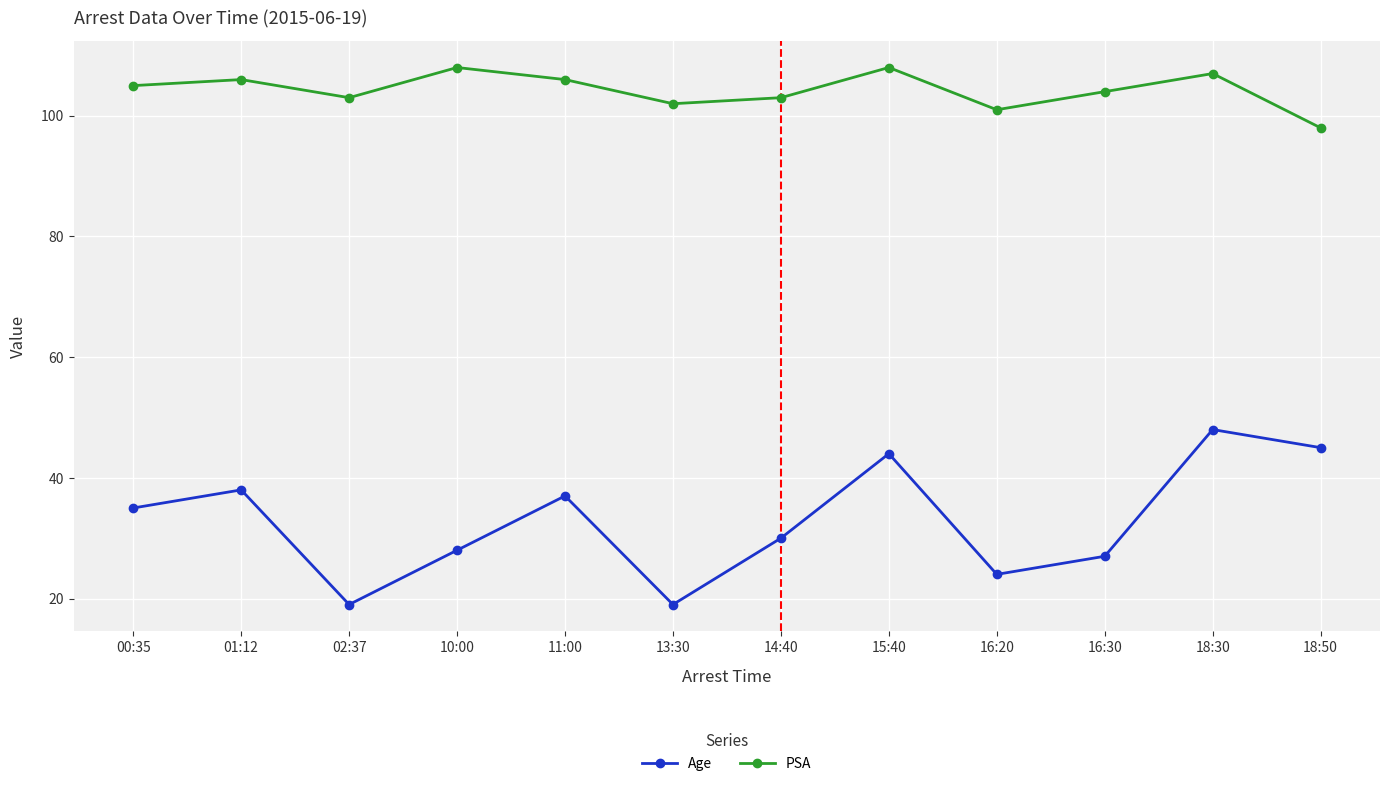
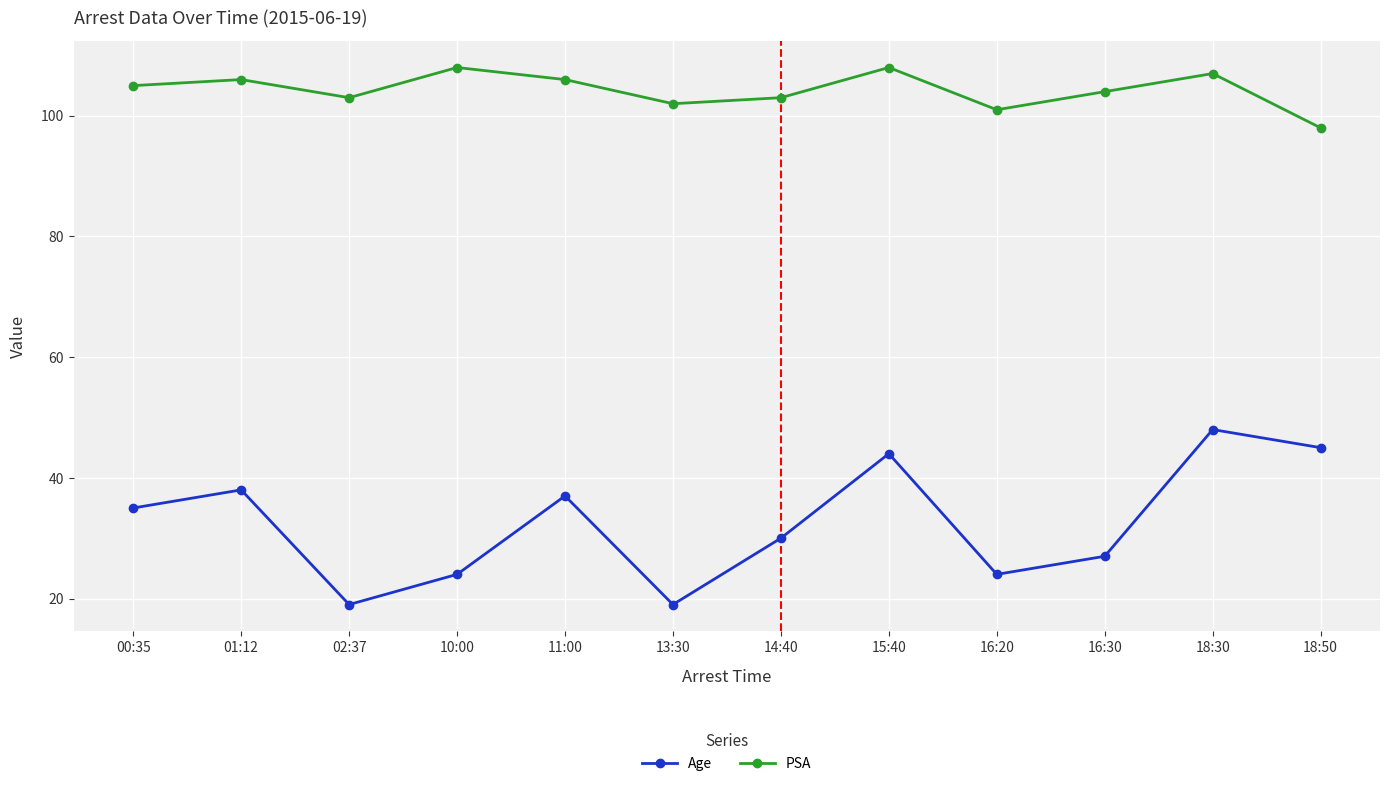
Age, 10:00: 28 -> 24
